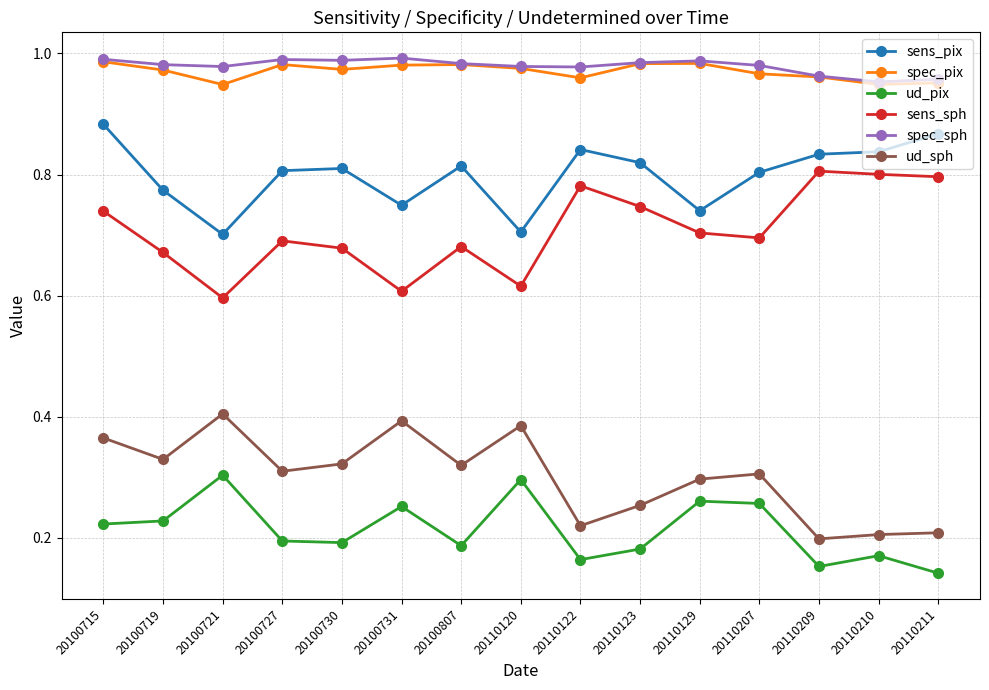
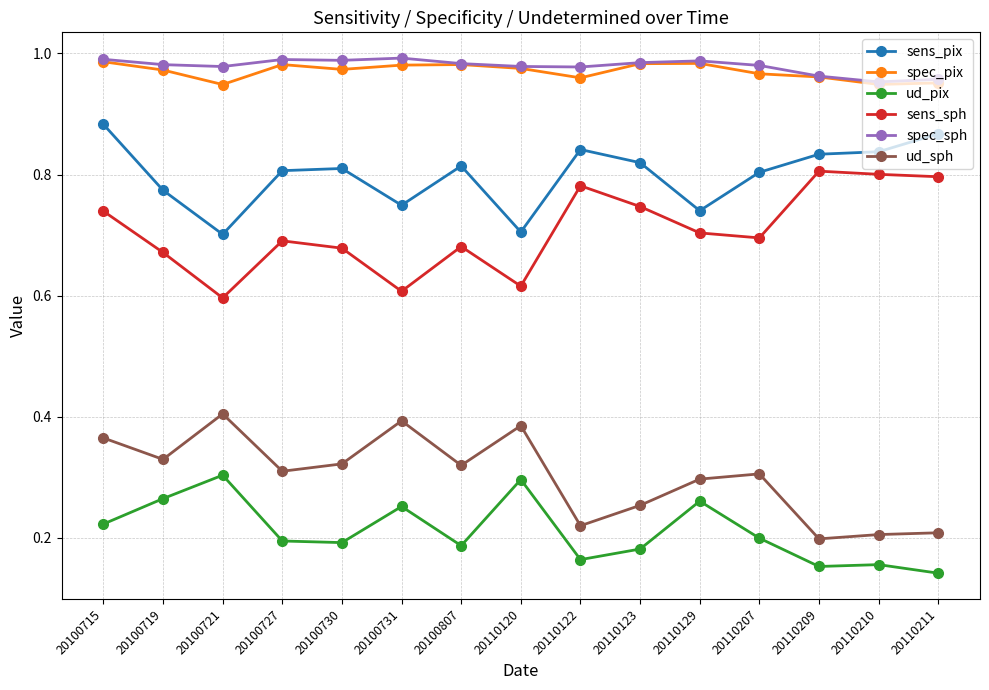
ud_pix, 20100719: 0.23 -> 0.26
ud_pix, 20110207: 0.26 -> 0.20
ud_pix, 20110210: 0.17 -> 0.16
